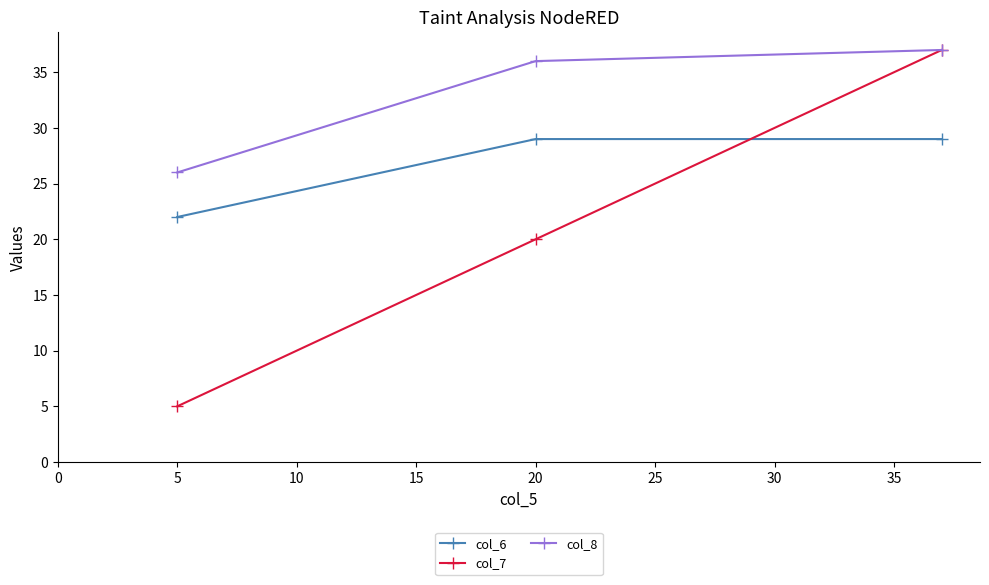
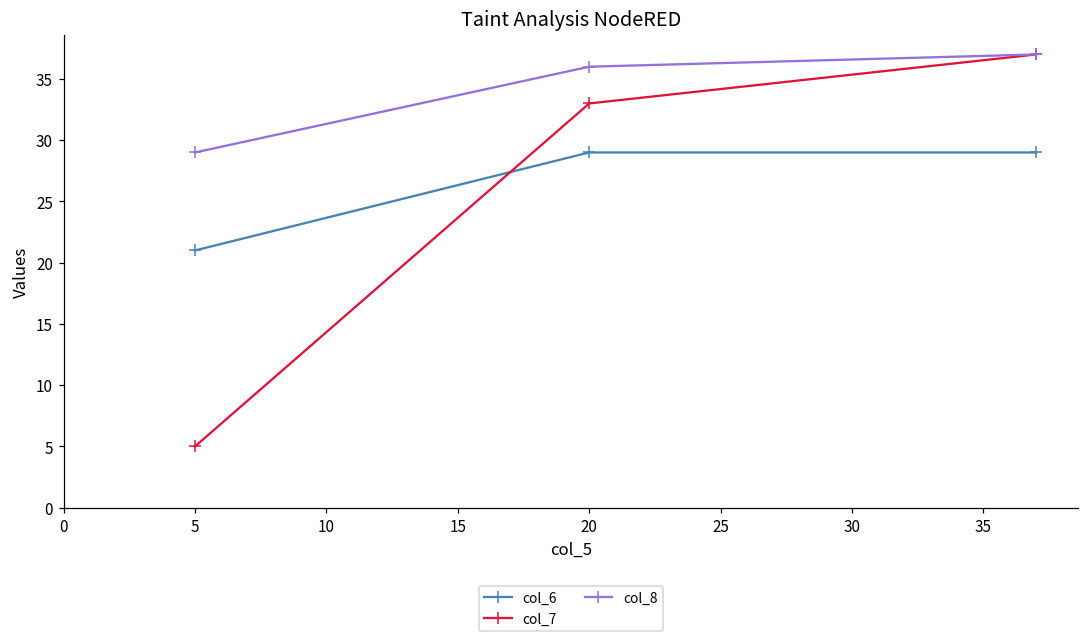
col_6, 5: 22 -> 21
col_8, 5: 26 -> 29
col_7, 20: 20 -> 33
